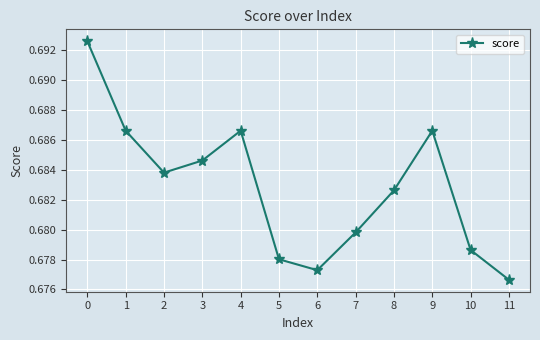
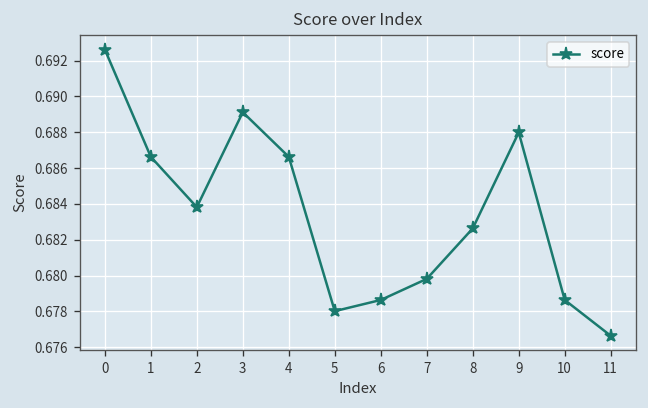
3: 0.6846 -> 0.6891
6: 0.6773 -> 0.6786
9: 0.6866 -> 0.6880
